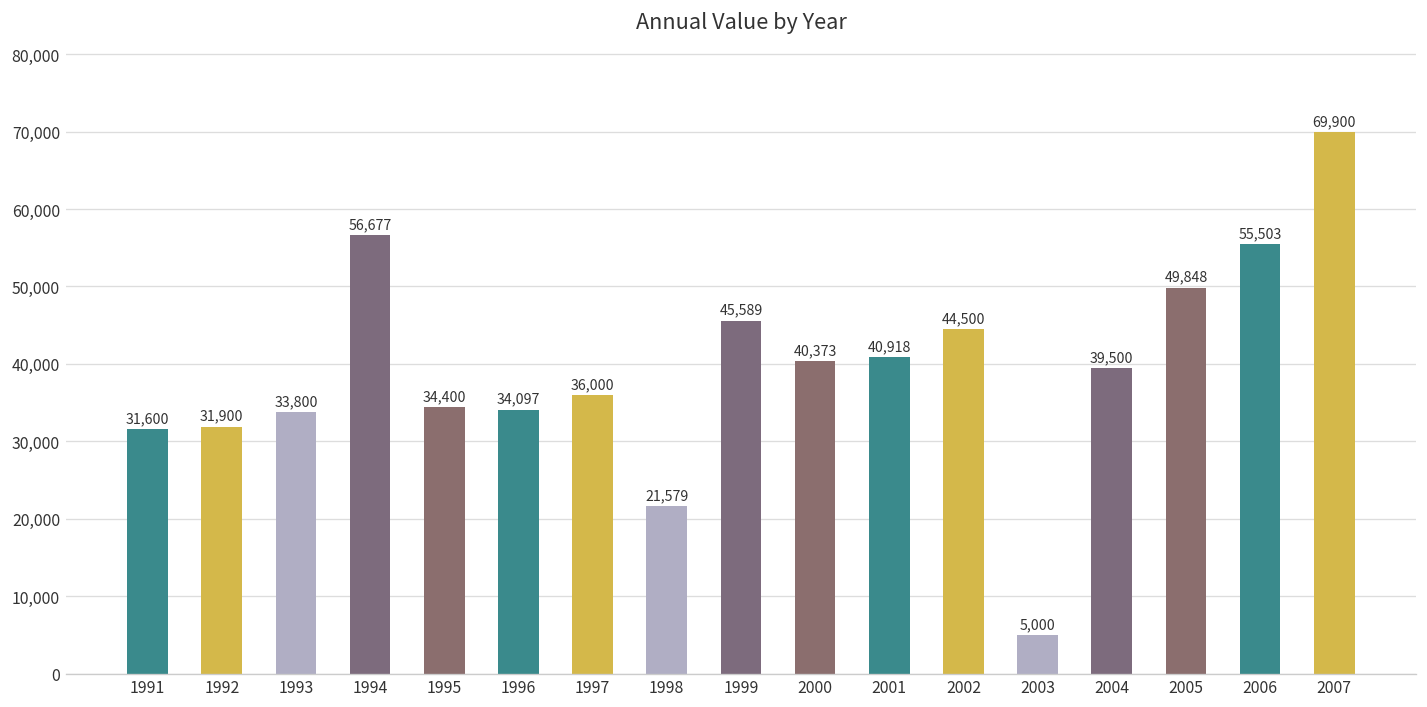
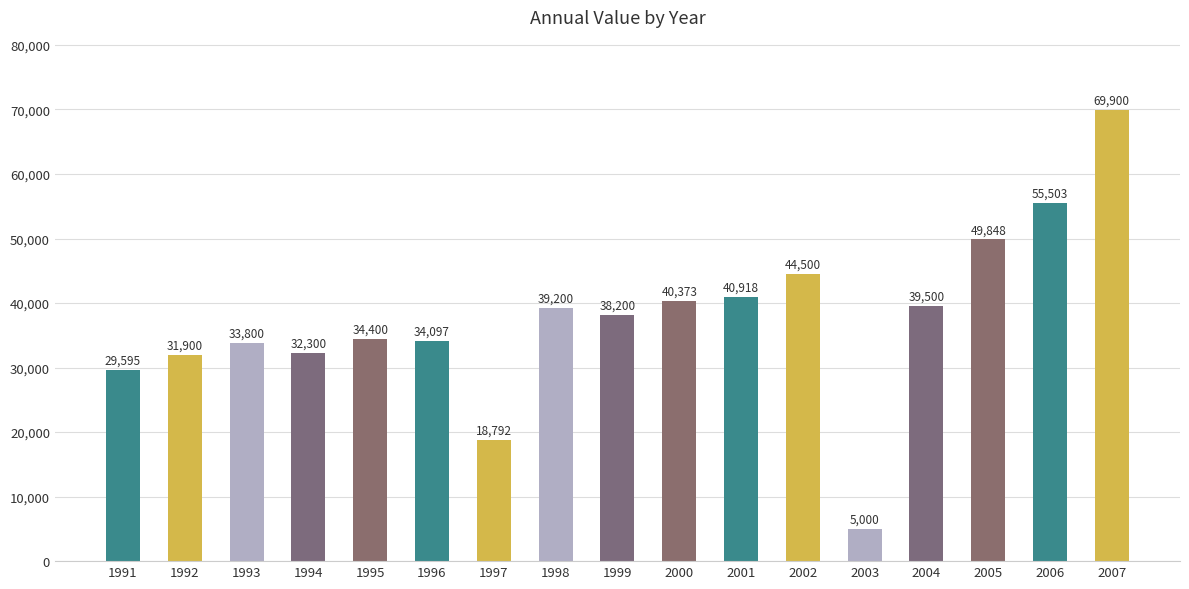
1991: 31,600 -> 29,595
1994: 56,677 -> 32,300
1997: 36,000 -> 18,792
1998: 21,579 -> 39,200
1999: 45,589 -> 38,200
